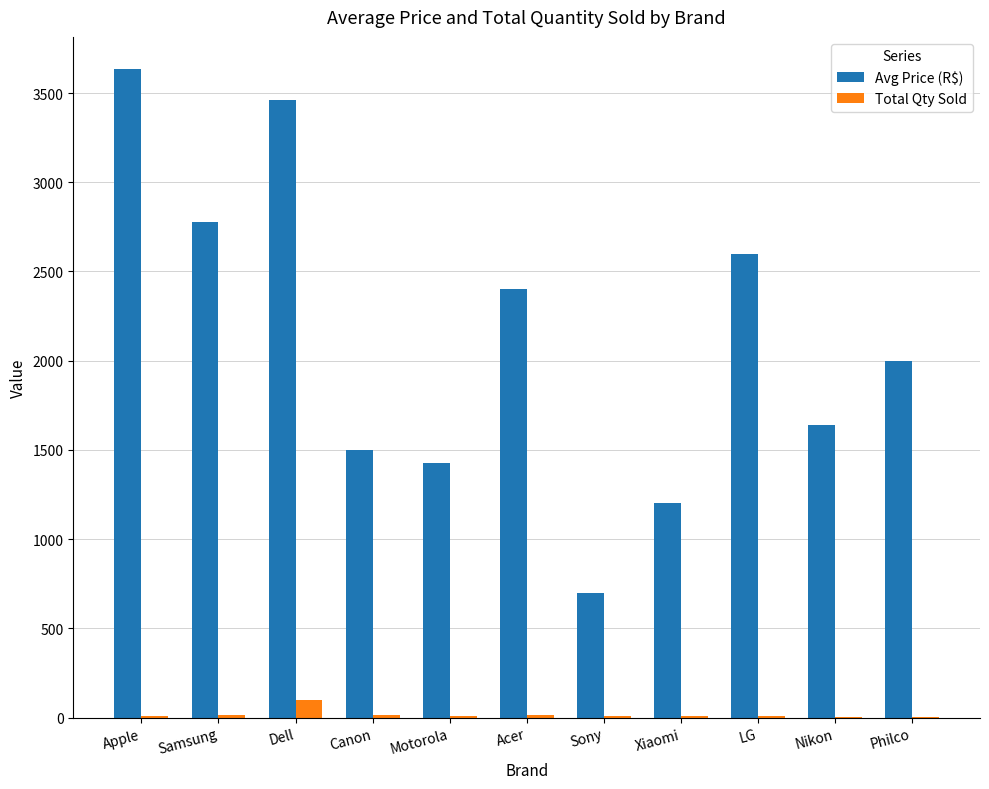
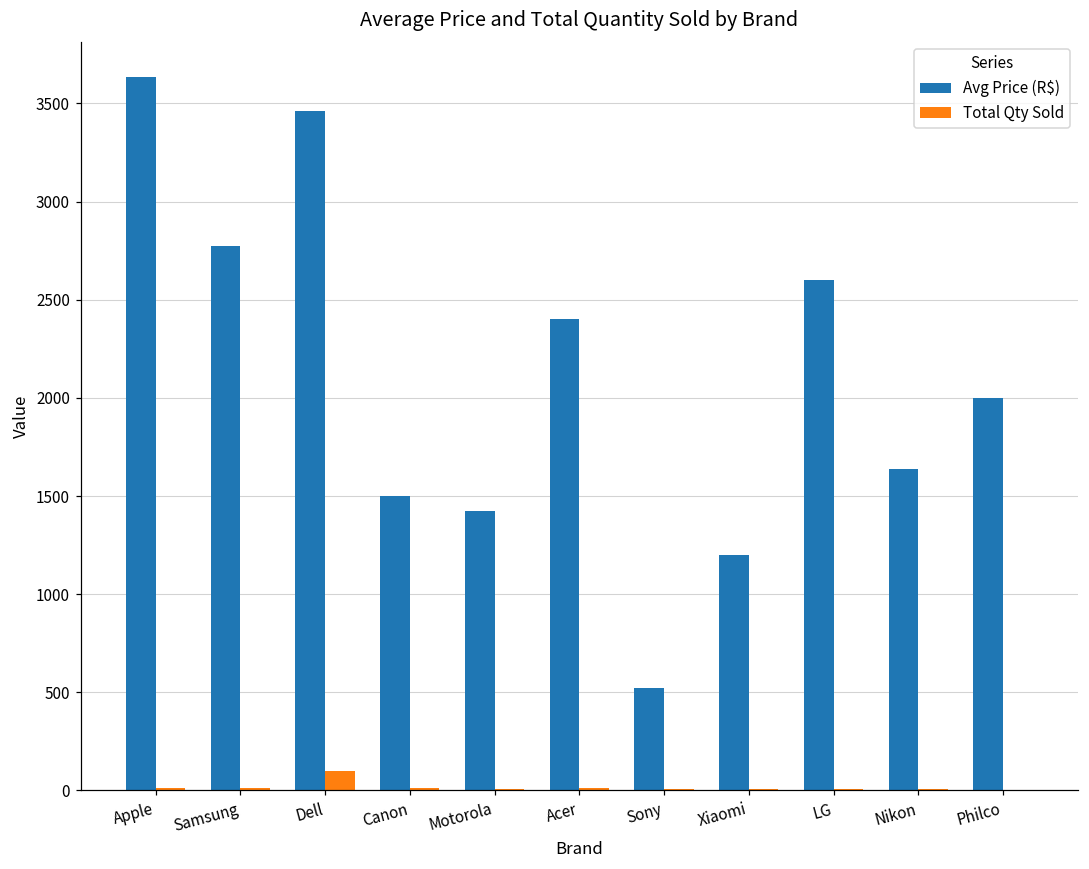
Avg Price (R$), Sony: 700 -> 520
